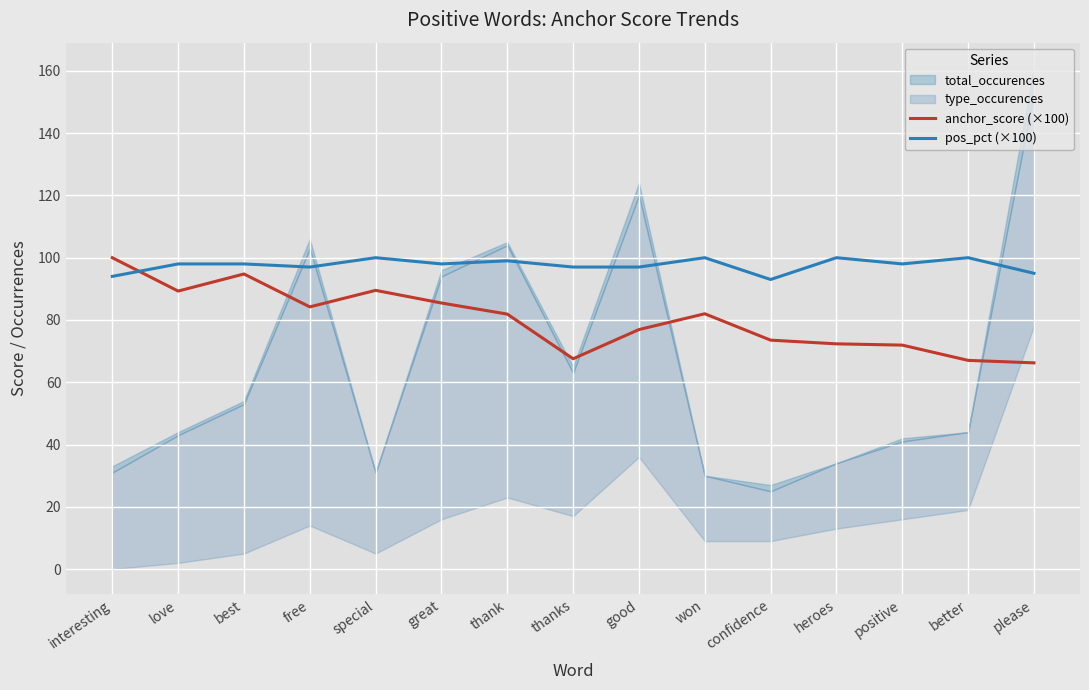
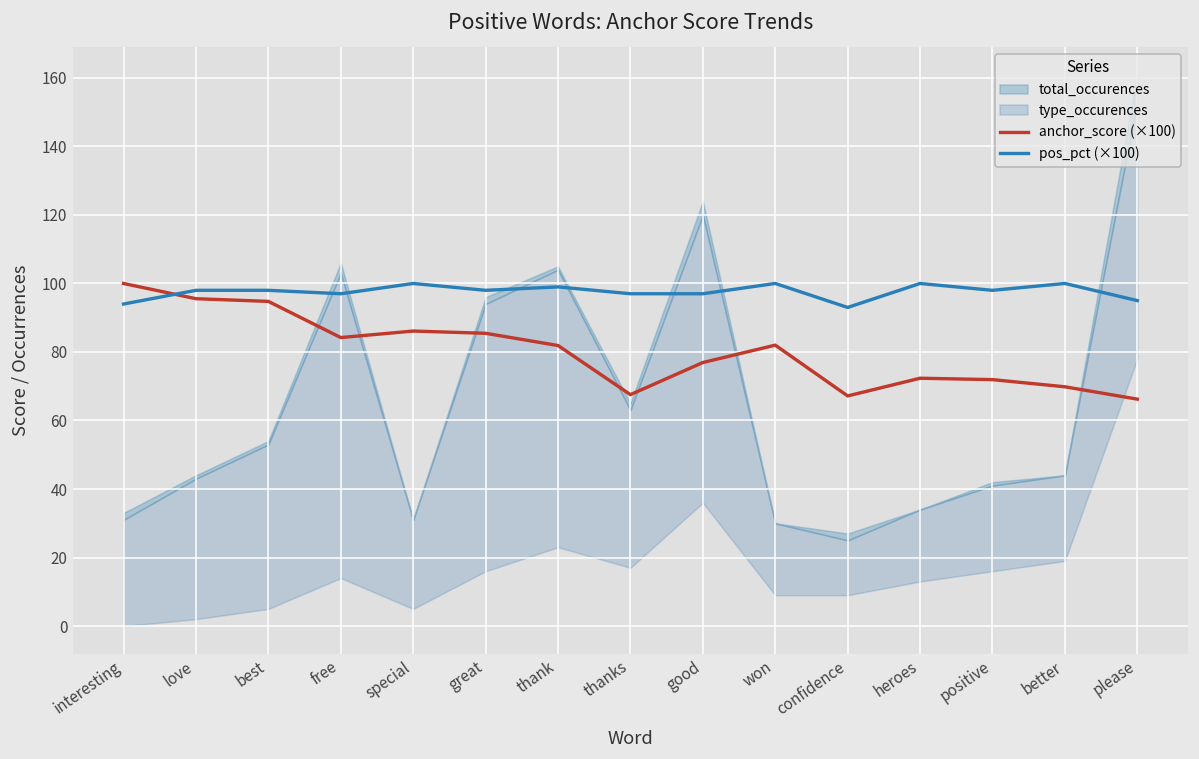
anchor_score (×100), love: 89 -> 96
anchor_score (×100), special: 90 -> 86
anchor_score (×100), confidence: 74 -> 67
anchor_score (×100), better: 67 -> 70
